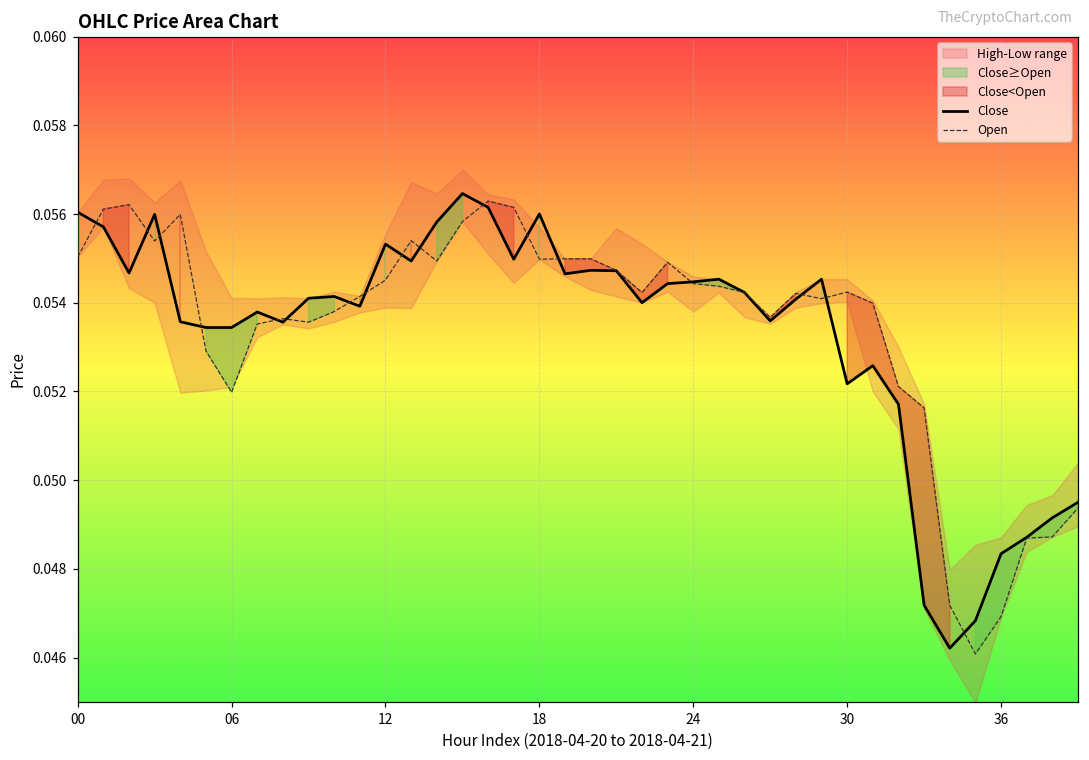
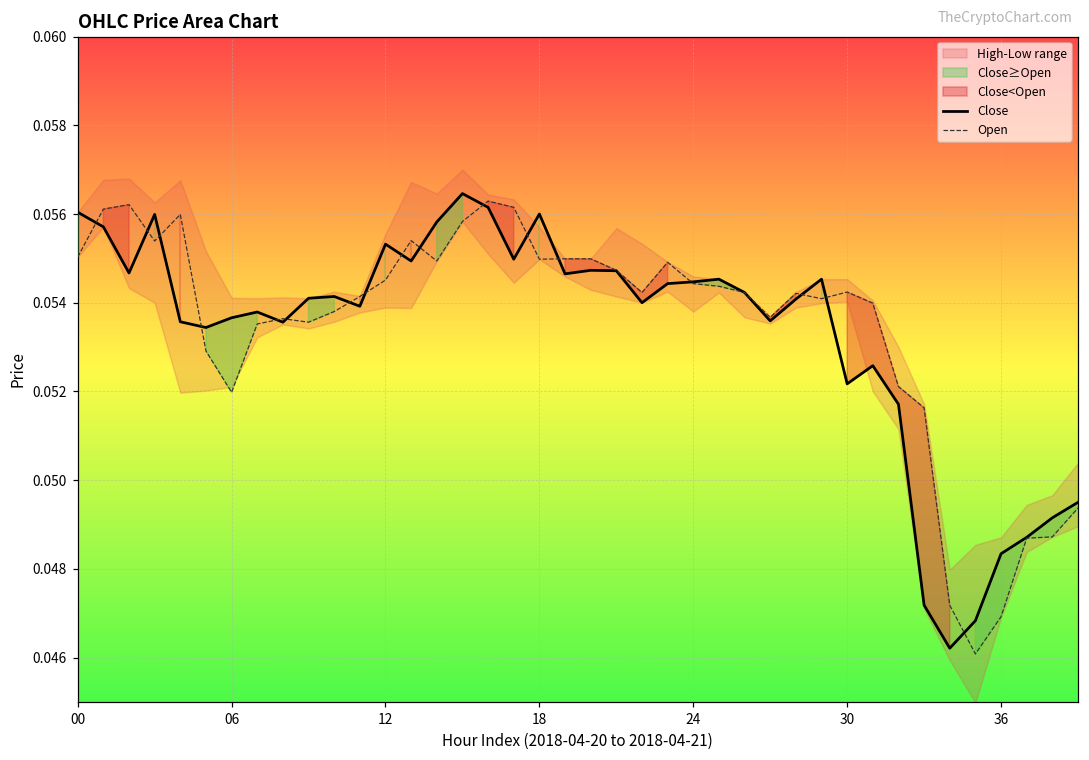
Close, 06: 0.0534 -> 0.0537
